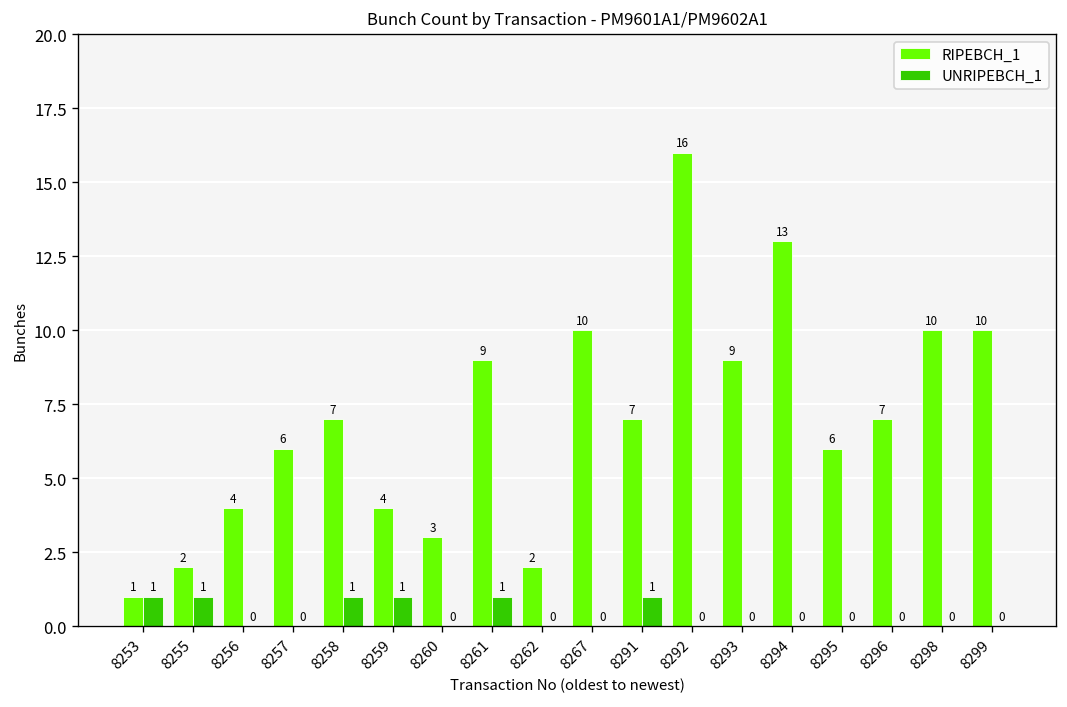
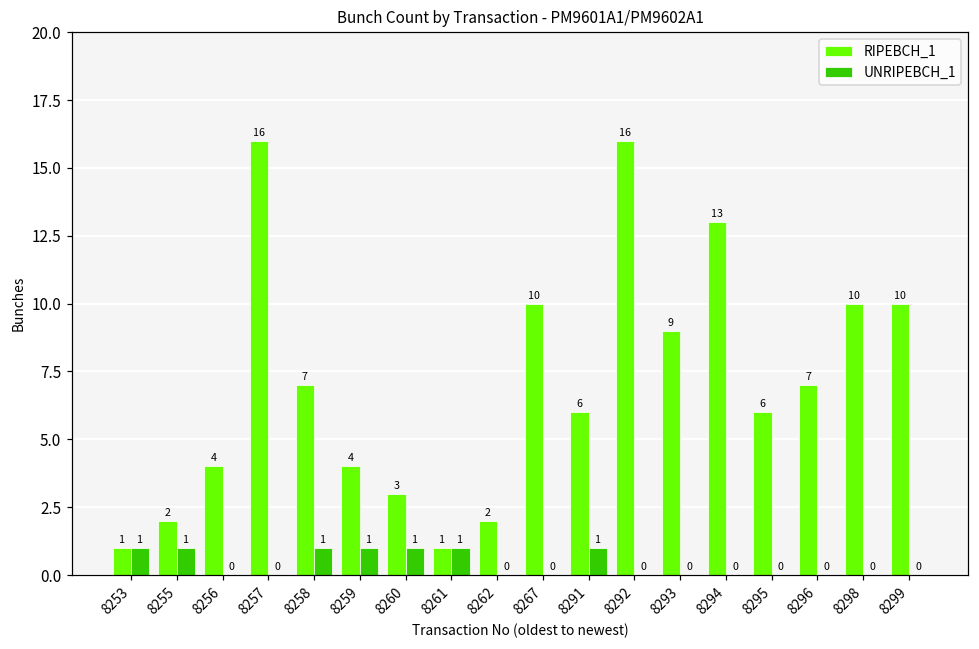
RIPEBCH_1, 8257: 6 -> 16
UNRIPEBCH_1, 8260: 0 -> 1
RIPEBCH_1, 8261: 9 -> 1
RIPEBCH_1, 8291: 7 -> 6
